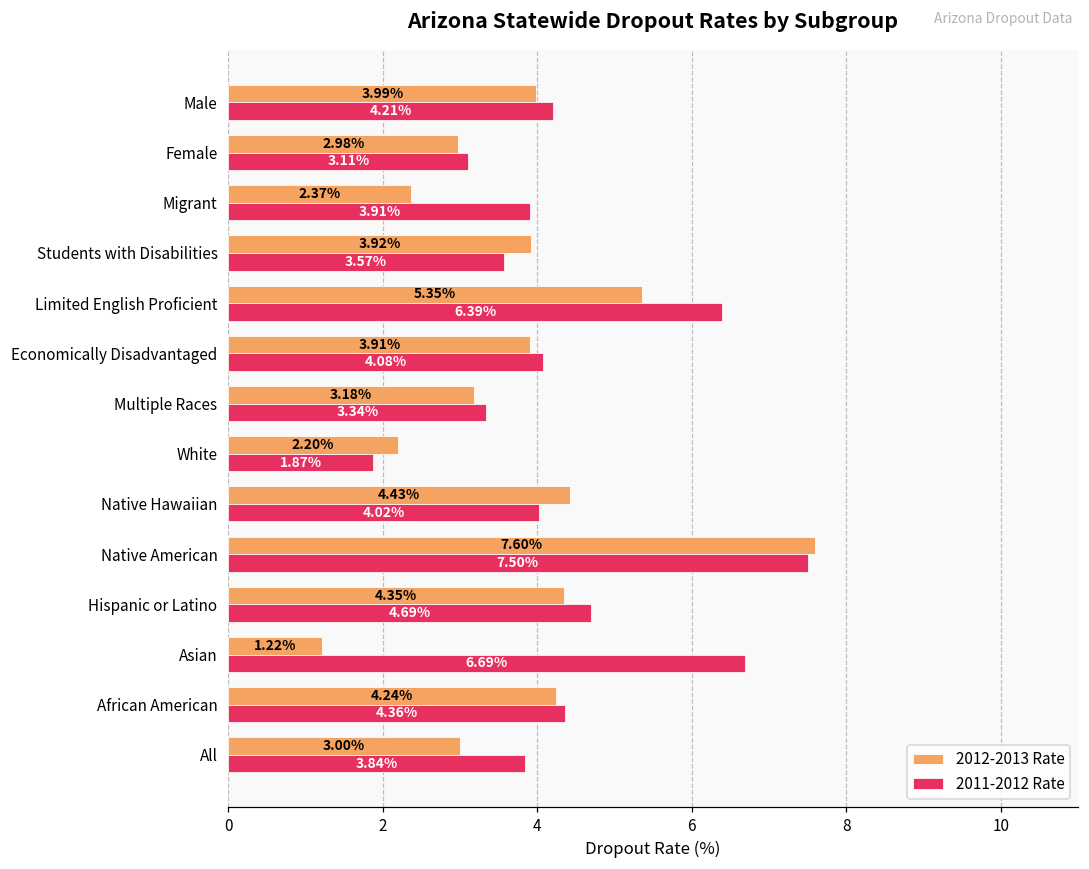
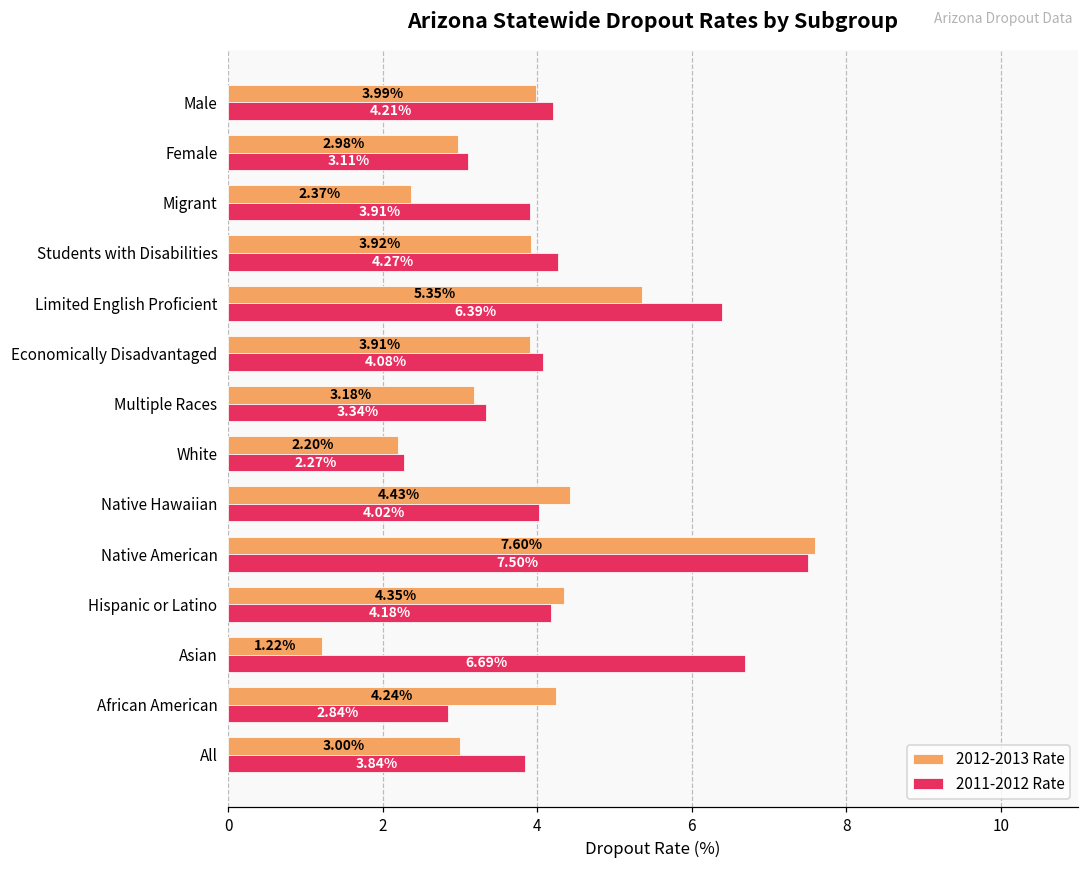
2011-2012 Rate, Students with Disabilities: 3.57% -> 4.27%
2011-2012 Rate, White: 1.87% -> 2.27%
2011-2012 Rate, Hispanic or Latino: 4.69% -> 4.18%
2011-2012 Rate, African American: 4.36% -> 2.84%
